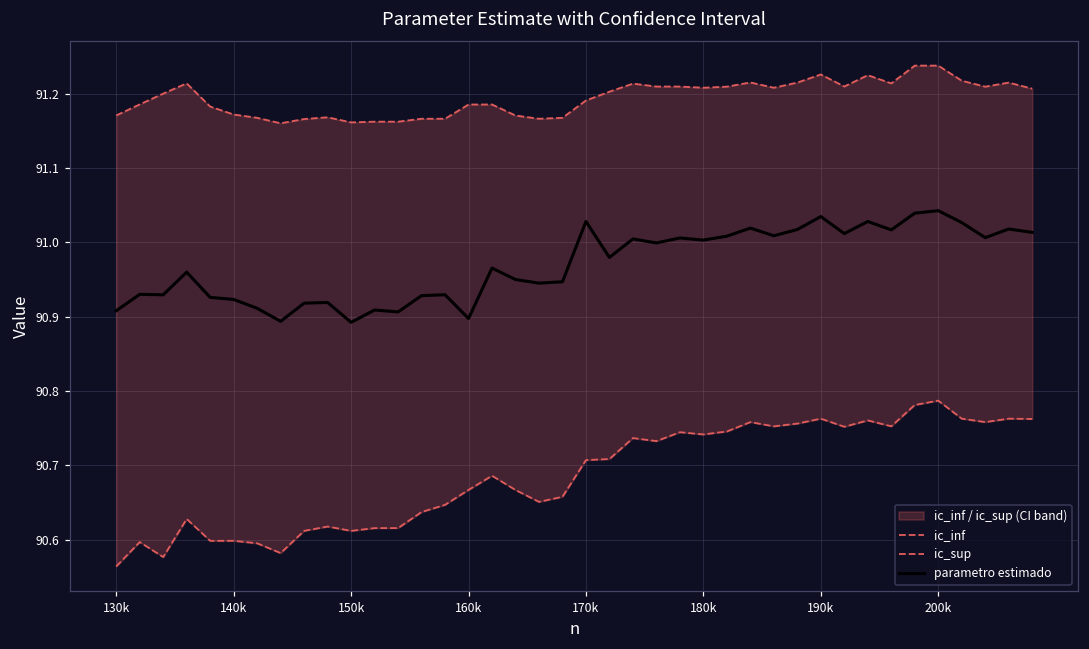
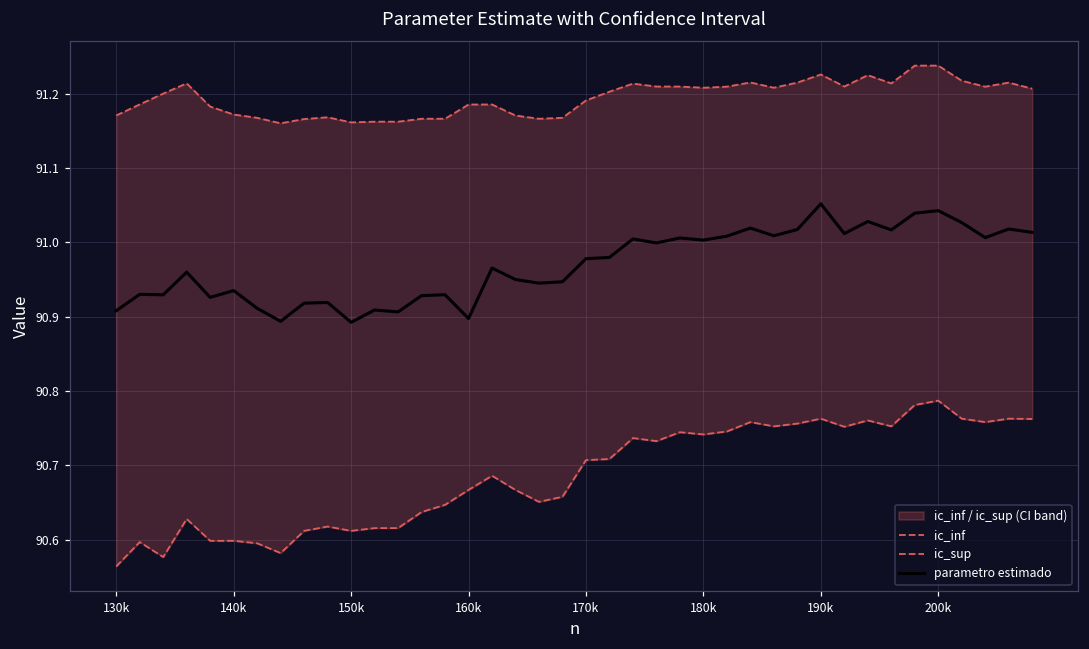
parametro estimado, 140k: 90.92 -> 90.94
parametro estimado, 170k: 91.03 -> 90.98
parametro estimado, 190k: 91.03 -> 91.05
